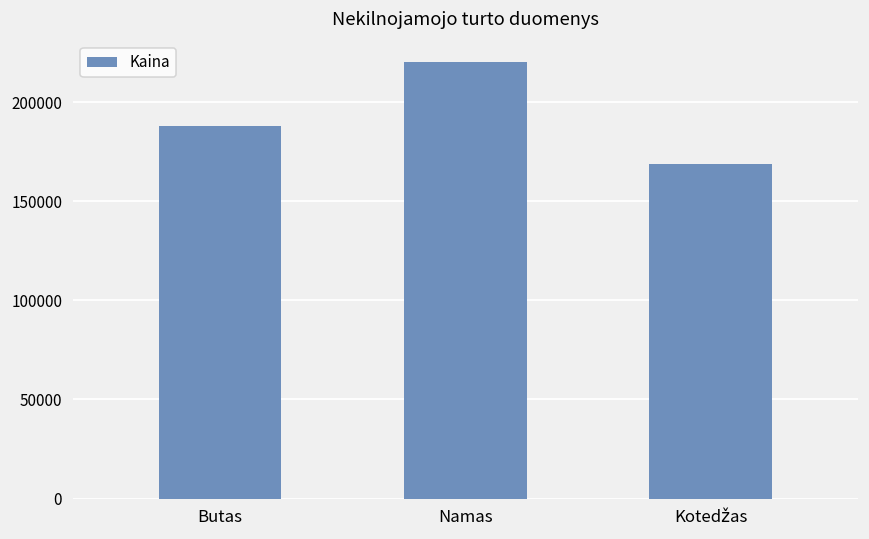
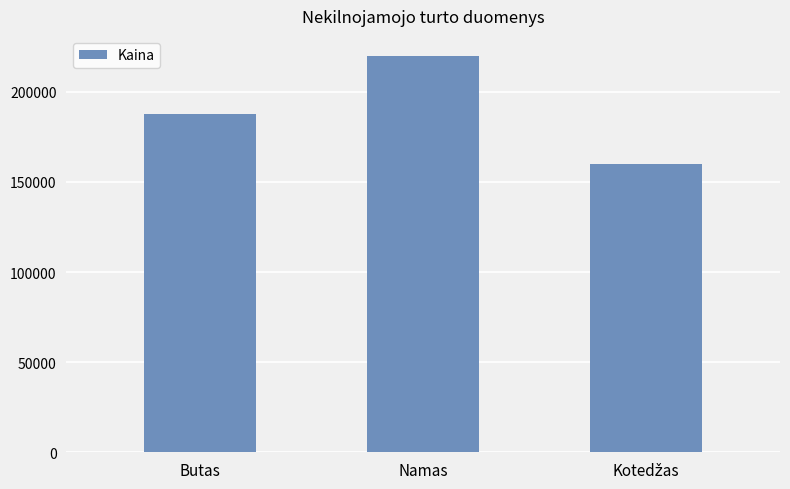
Kotedžas: 169000 -> 160000
